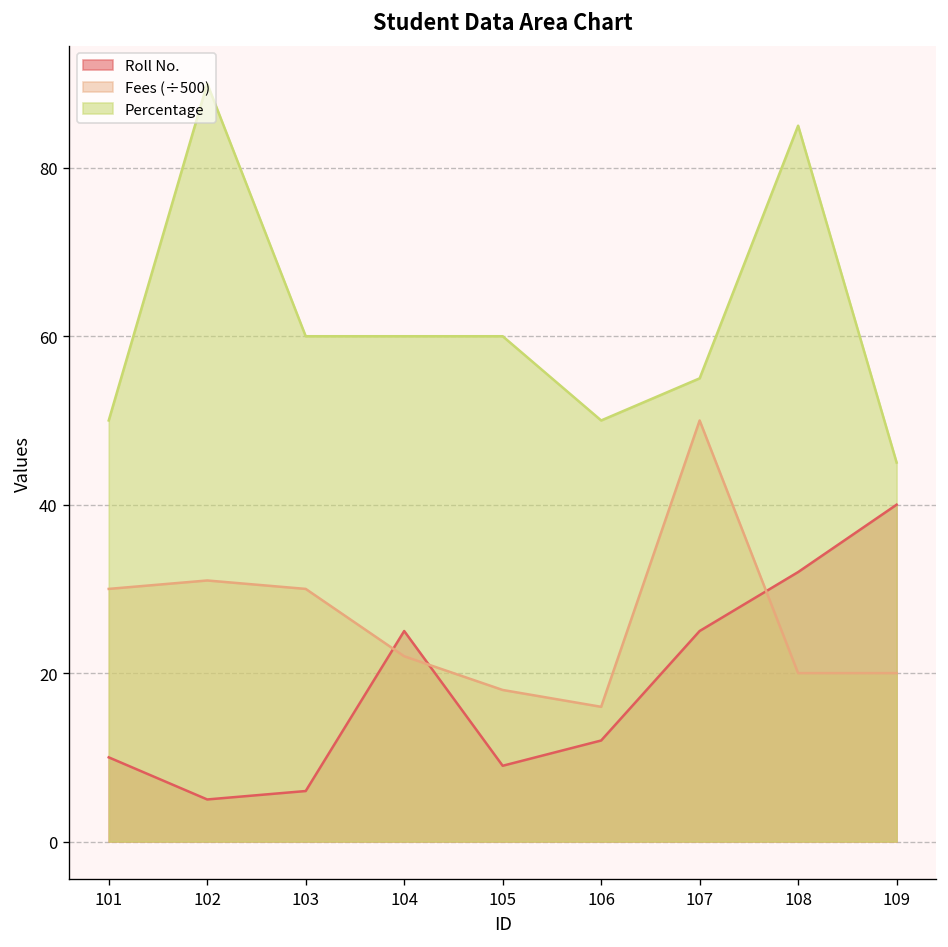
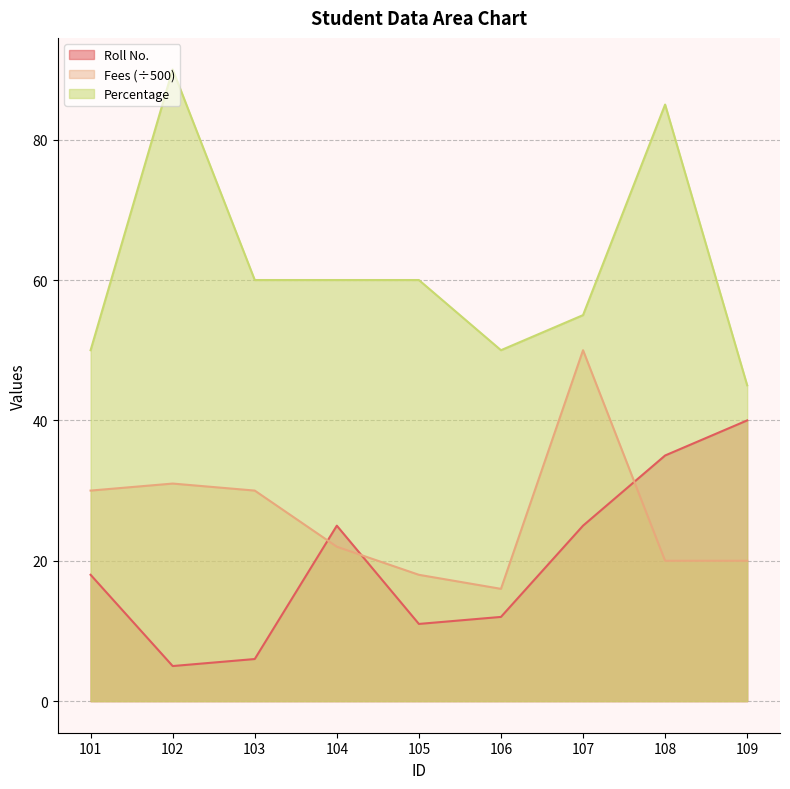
Roll No., 101: 10 -> 18
Roll No., 105: 9 -> 11
Roll No., 108: 32 -> 35
